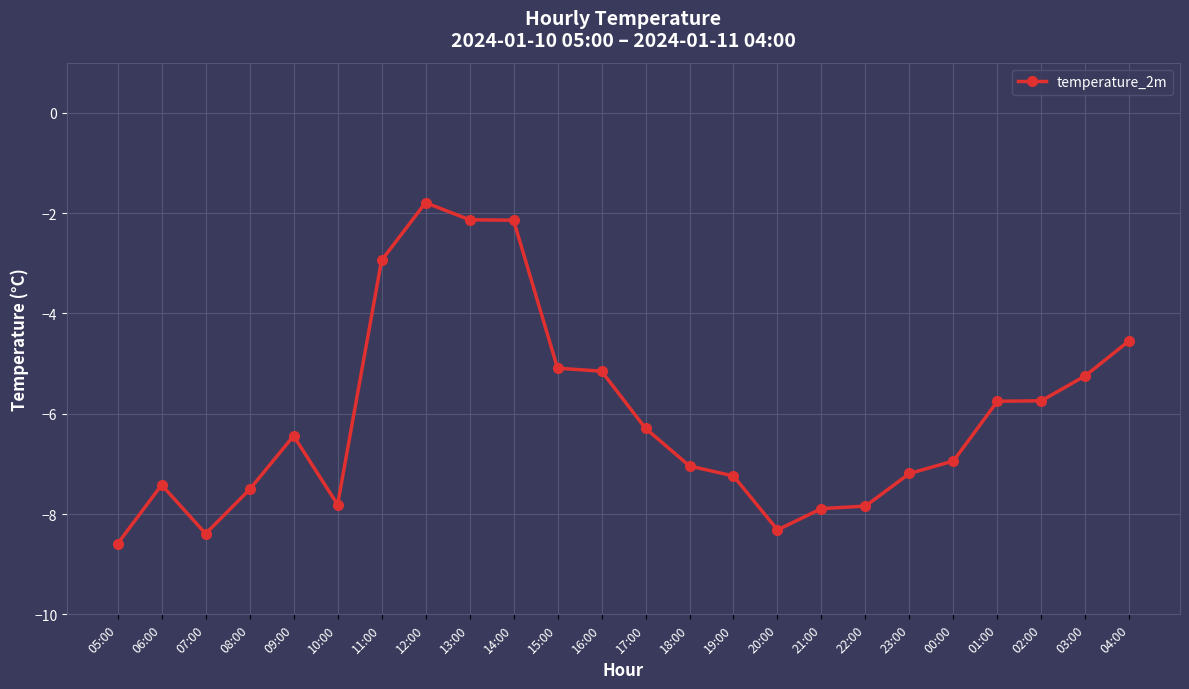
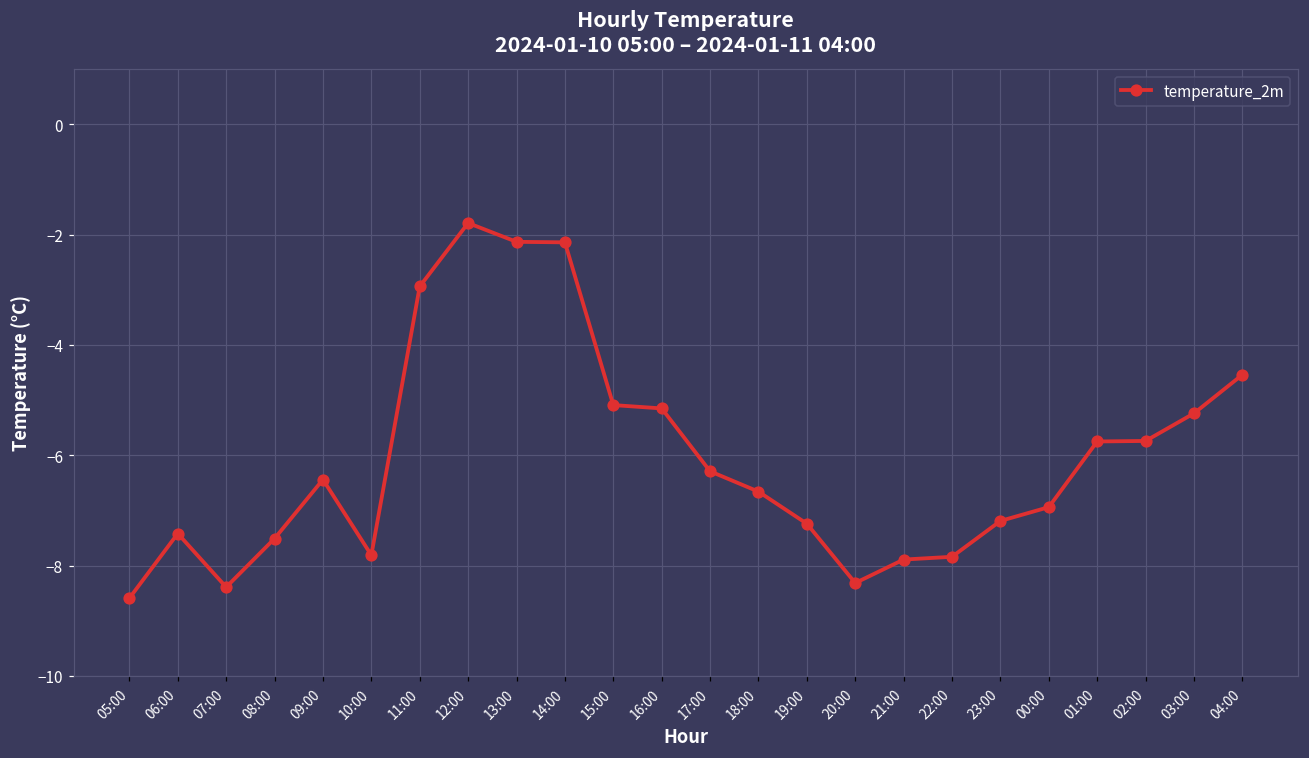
18:00: -7.0 -> -6.7
